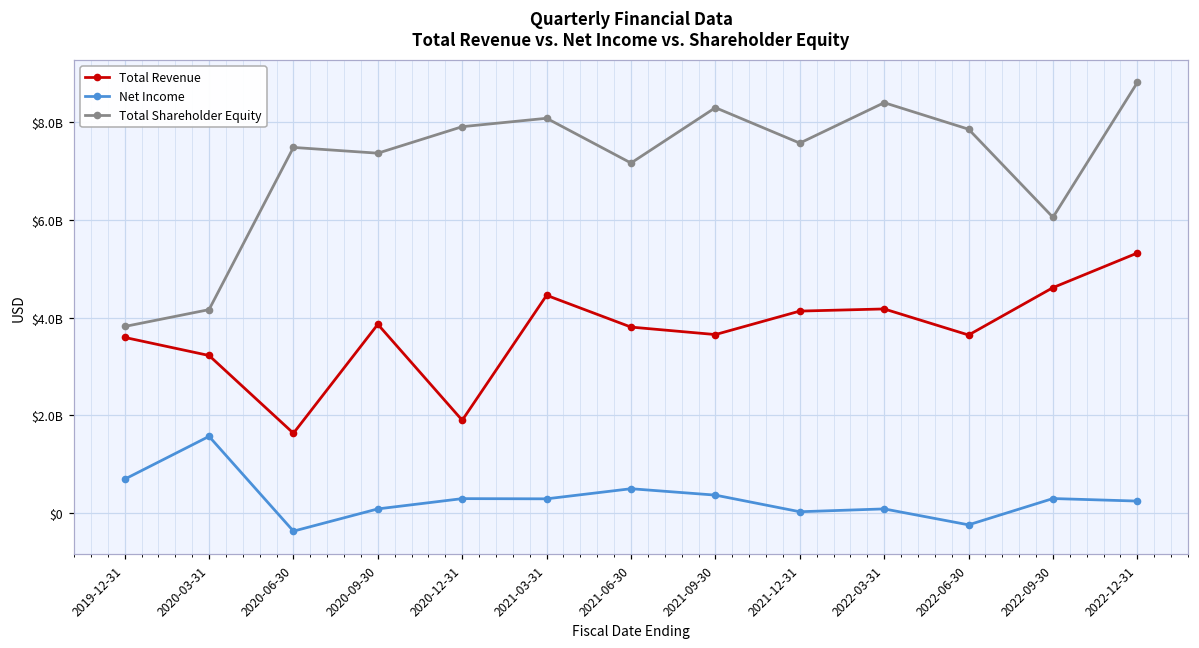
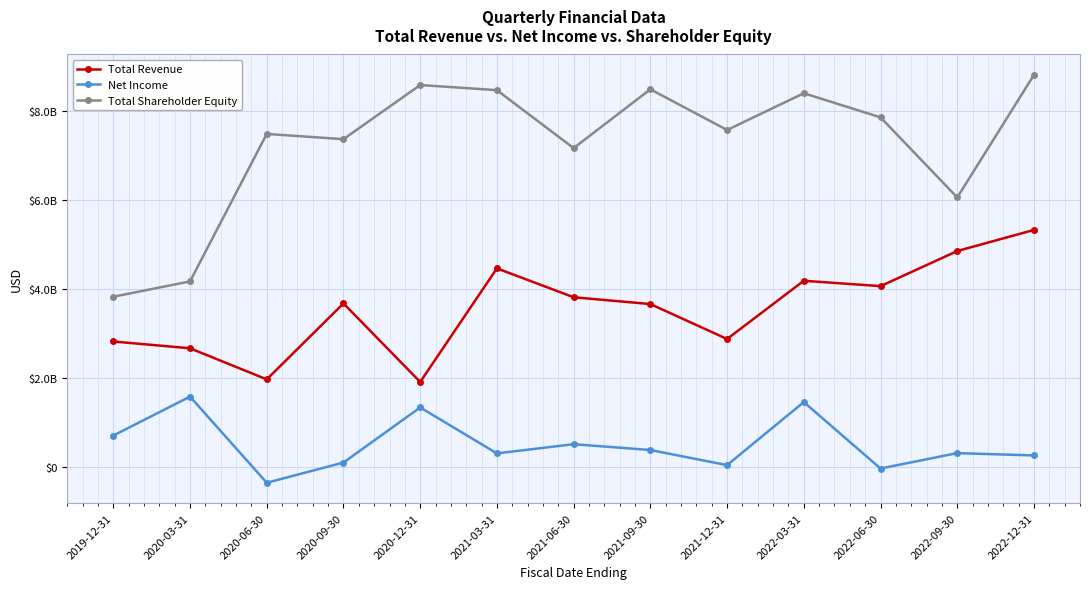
Total Revenue, 2019-12-31: $3600000000 -> $2800000000
Total Revenue, 2020-03-31: $3200000000 -> $2700000000
Total Revenue, 2020-06-30: $1600000000 -> $2000000000
Total Revenue, 2020-09-30: $3900000000 -> $3700000000
Net Income, 2020-12-31: $300000000 -> $1300000000
Total Shareholder Equity, 2020-12-31: $7900000000 -> $8600000000
Total Shareholder Equity, 2021-03-31: $8100000000 -> $8500000000
Total Shareholder Equity, 2021-09-30: $8300000000 -> $8500000000
Total Revenue, 2021-12-31: $4100000000 -> $2900000000
Net Income, 2022-03-31: $100000000 -> $1400000000
Total Revenue, 2022-06-30: $3600000000 -> $4100000000
Net Income, 2022-06-30: $-200000000 -> $0
Total Revenue, 2022-09-30: $4600000000 -> $4800000000
